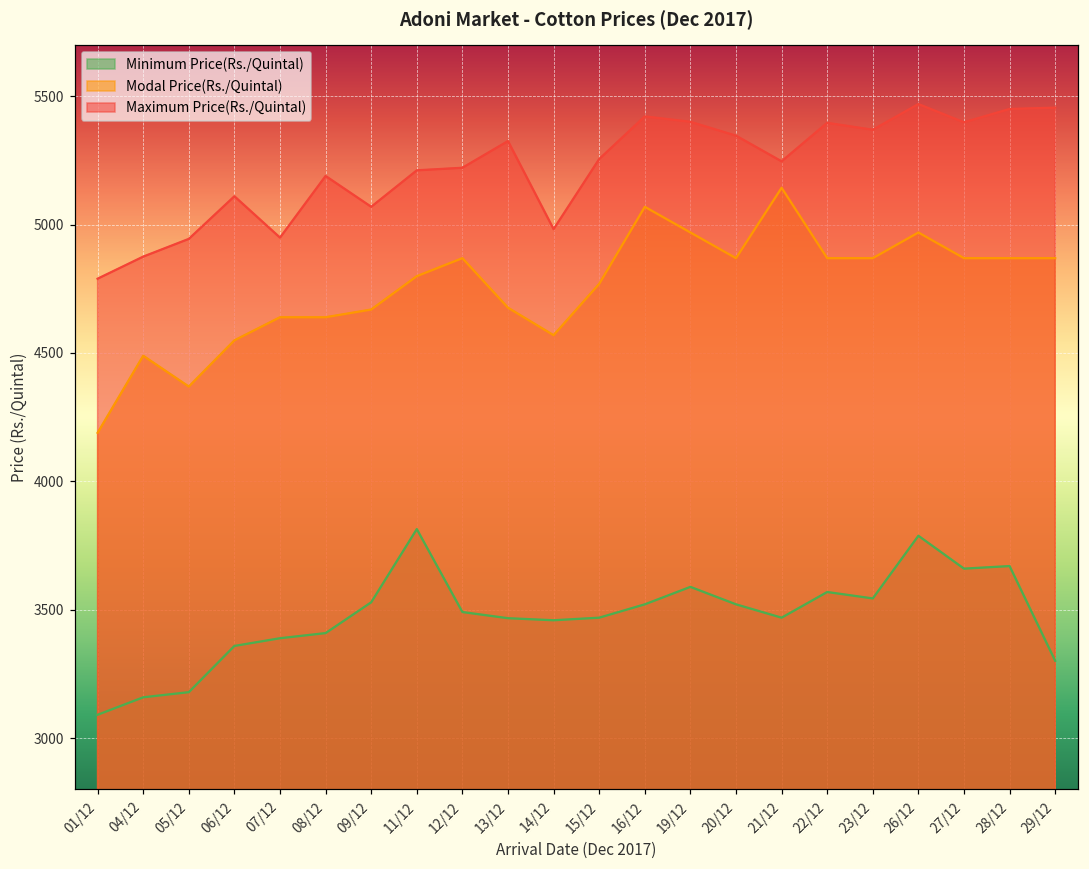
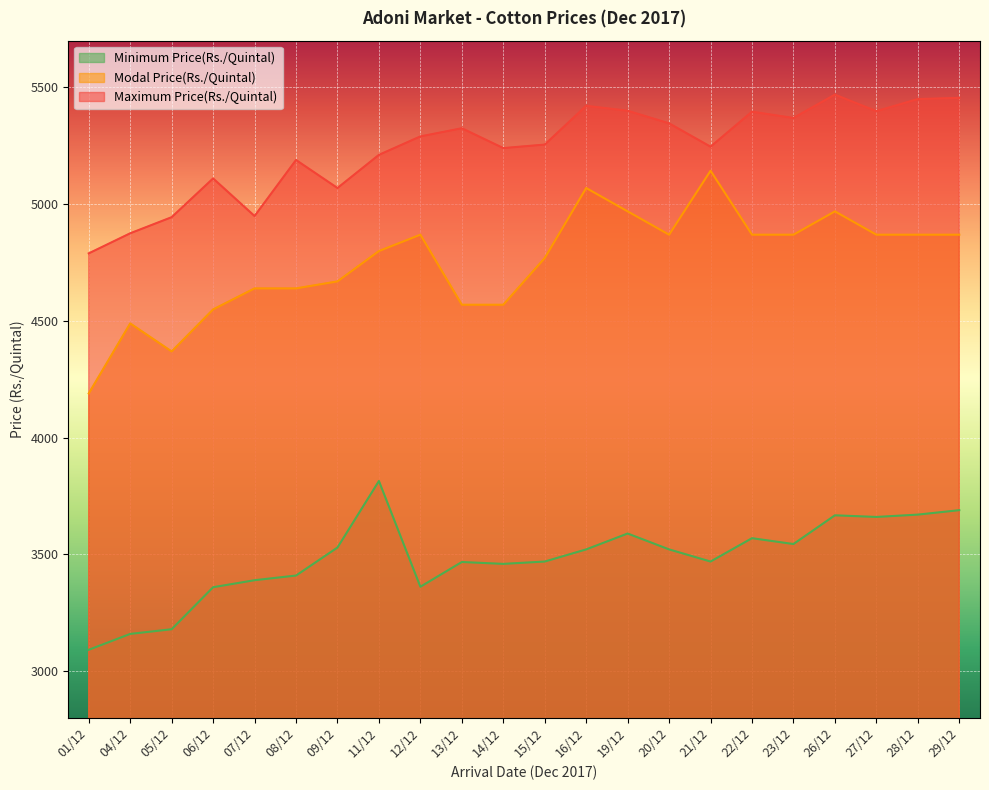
Minimum Price(Rs./Quintal), 12/12: 3490 -> 3360
Maximum Price(Rs./Quintal), 12/12: 5220 -> 5290
Modal Price(Rs./Quintal), 13/12: 4680 -> 4570
Maximum Price(Rs./Quintal), 14/12: 4980 -> 5240
Minimum Price(Rs./Quintal), 26/12: 3790 -> 3670
Minimum Price(Rs./Quintal), 29/12: 3300 -> 3690
